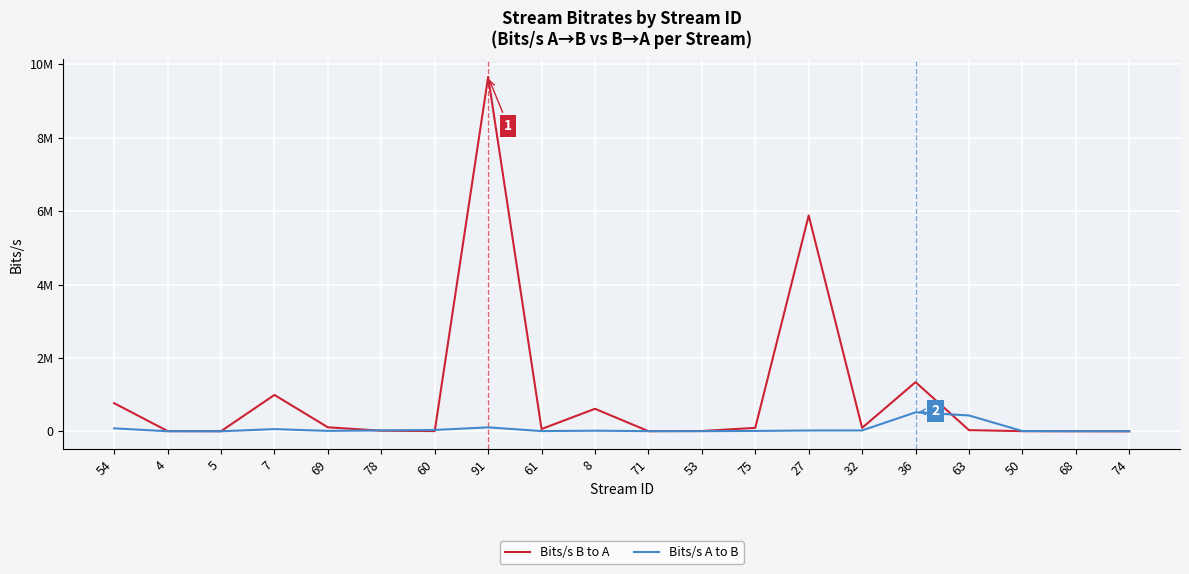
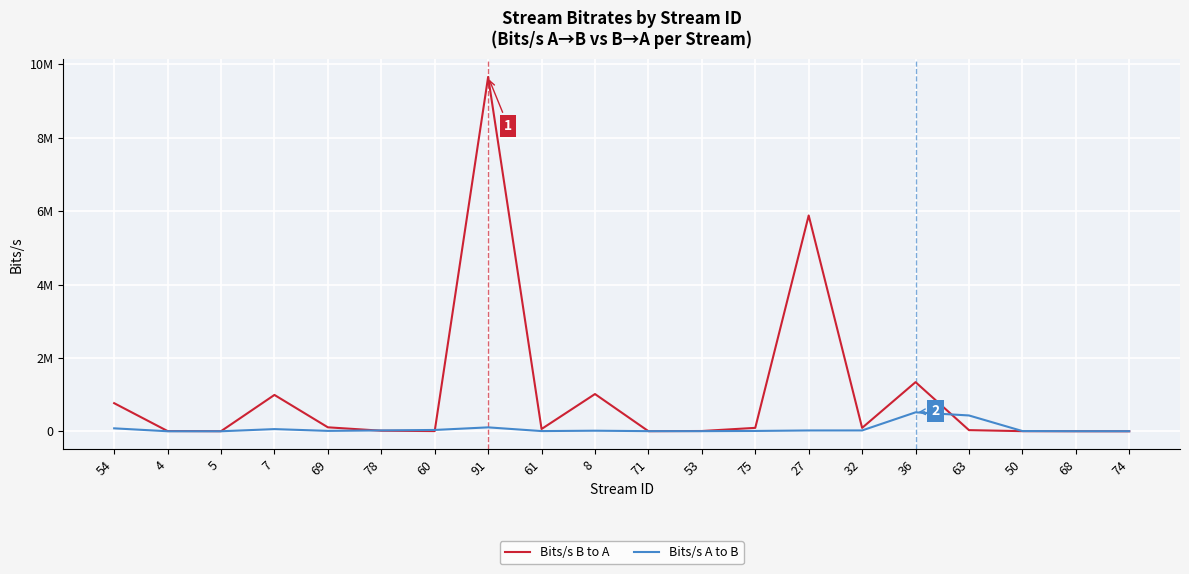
Bits/s B to A, 8: 600000 -> 1000000
